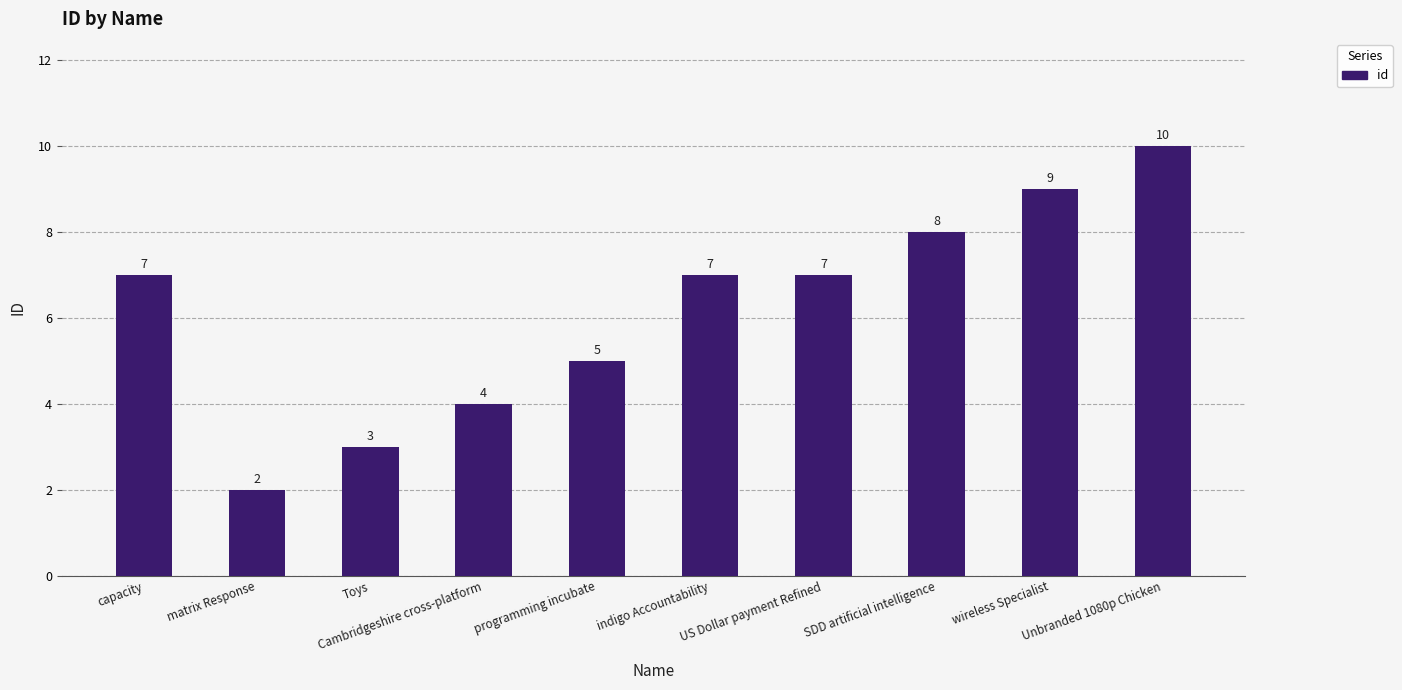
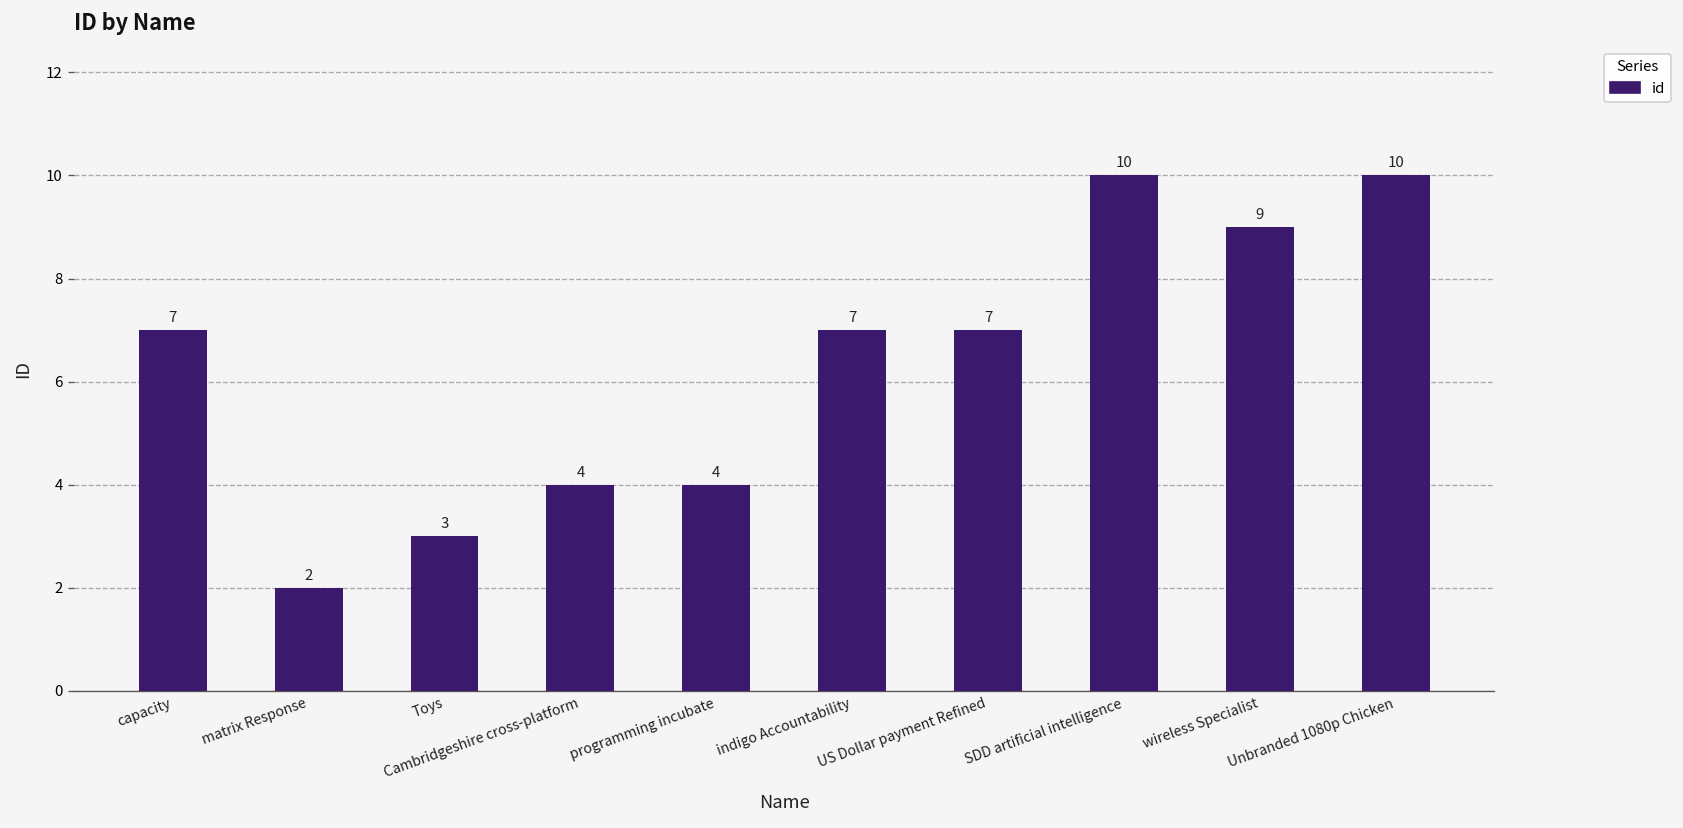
programming incubate: 5 -> 4
SDD artificial intelligence: 8 -> 10
